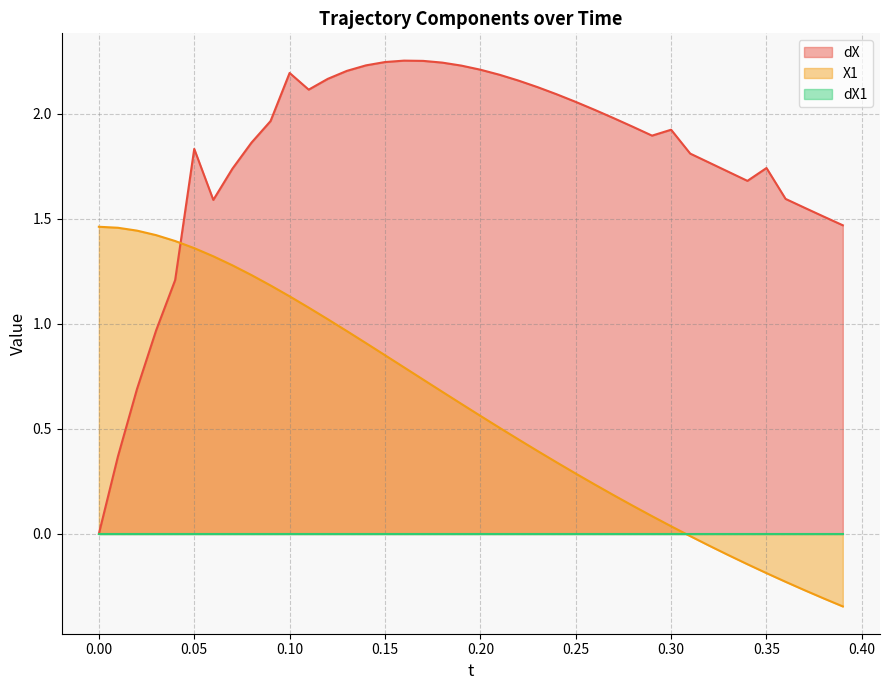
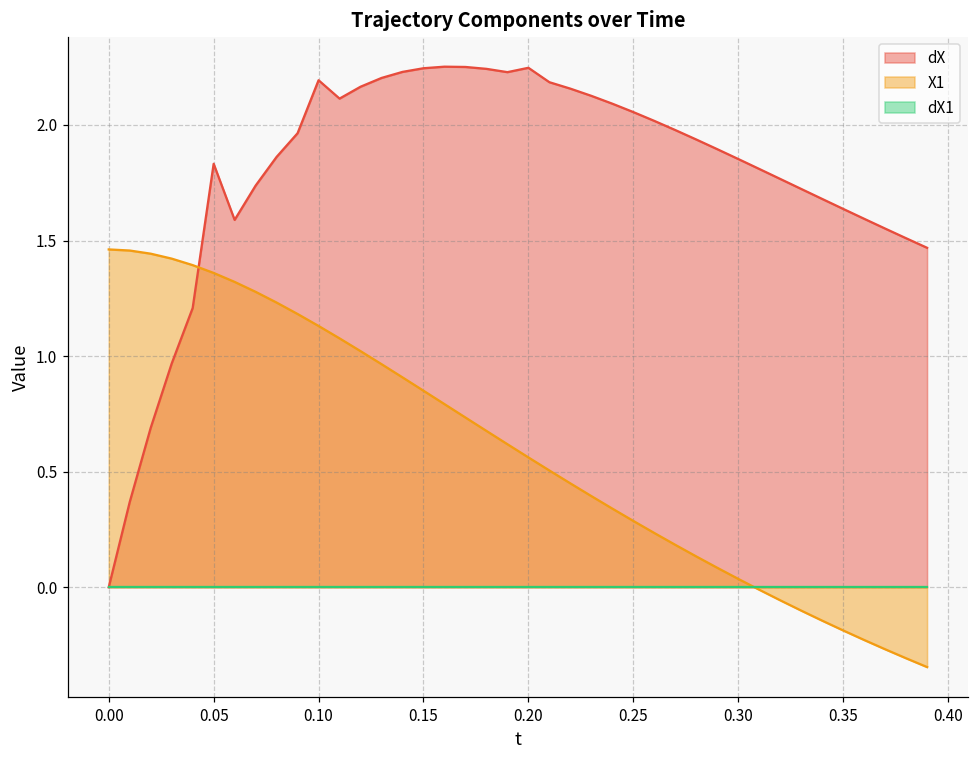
dX, 0.20: 2.21 -> 2.25
dX, 0.30: 1.92 -> 1.85
dX, 0.35: 1.74 -> 1.64
